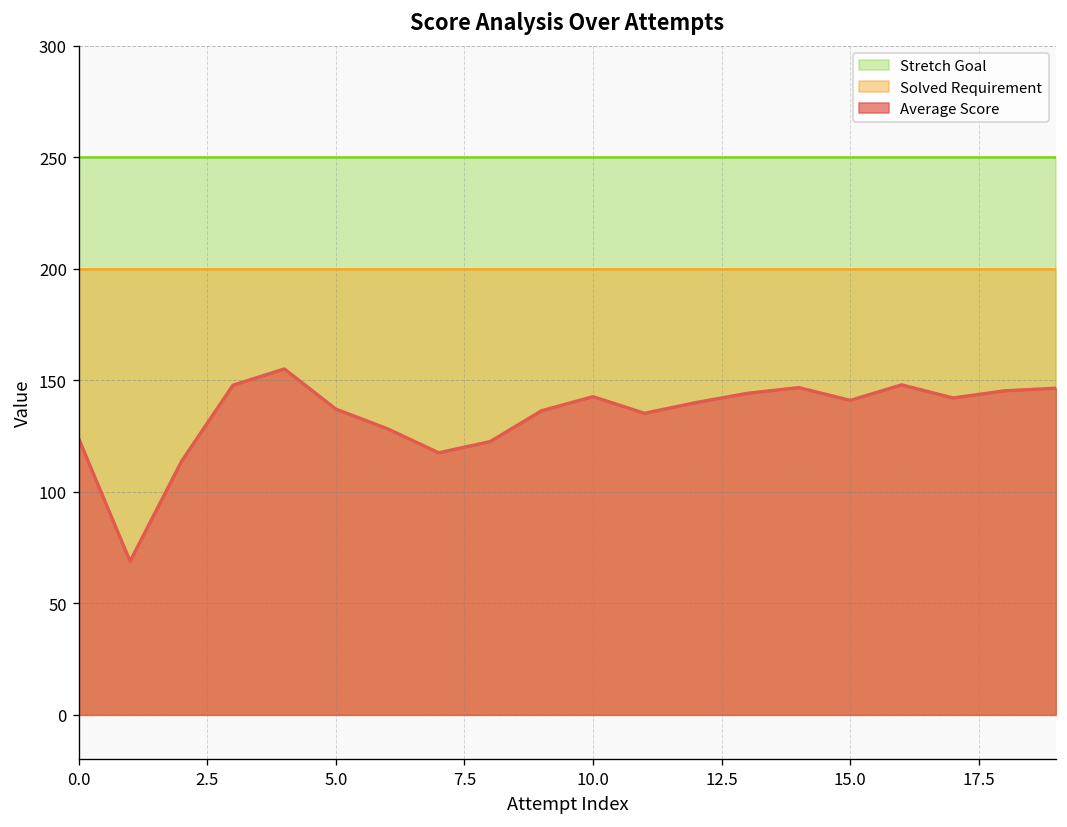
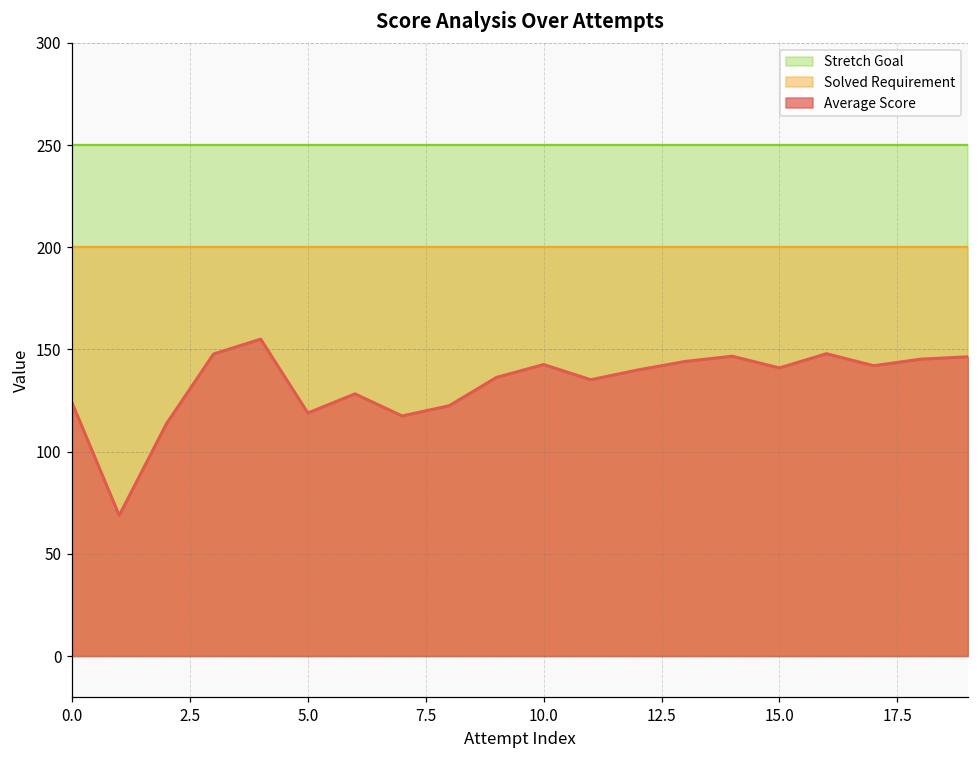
Average Score, 5.0: 137 -> 119
